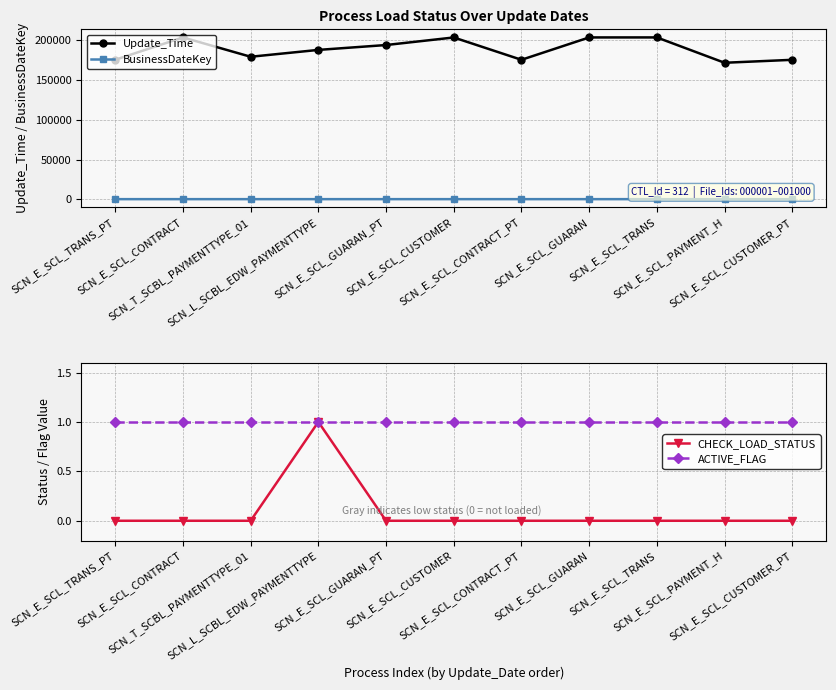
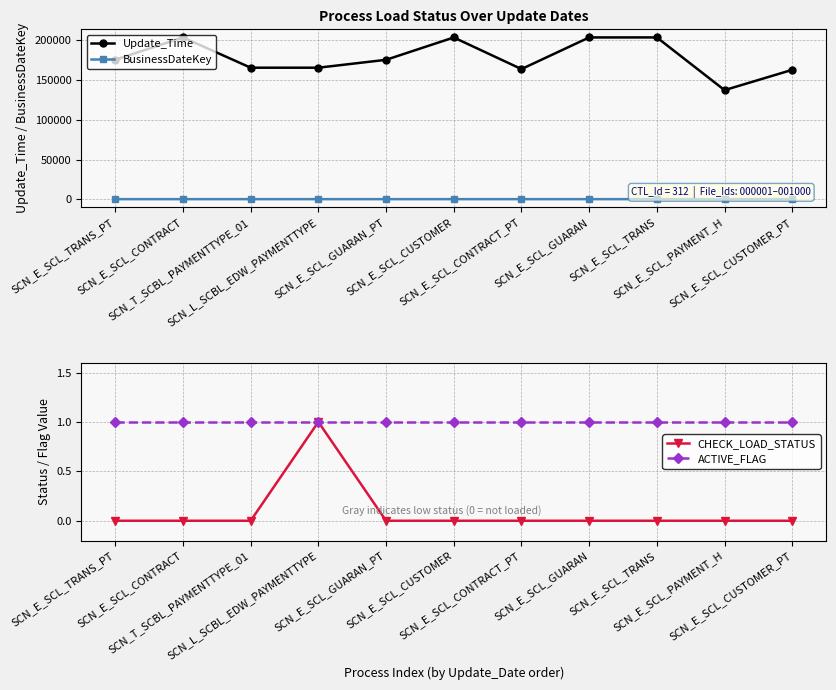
Process Load Status Over Update Dates, Update_Time, SCN_T_SCBL_PAYMENTTYPE_01: 180000 -> 170000
Process Load Status Over Update Dates, Update_Time, SCN_L_SCBL_EDW_PAYMENTTYPE: 190000 -> 170000
Process Load Status Over Update Dates, Update_Time, SCN_E_SCL_GUARAN_PT: 190000 -> 180000
Process Load Status Over Update Dates, Update_Time, SCN_E_SCL_CONTRACT_PT: 180000 -> 160000
Process Load Status Over Update Dates, Update_Time, SCN_E_SCL_PAYMENT_H: 170000 -> 140000
Process Load Status Over Update Dates, Update_Time, SCN_E_SCL_CUSTOMER_PT: 180000 -> 160000
